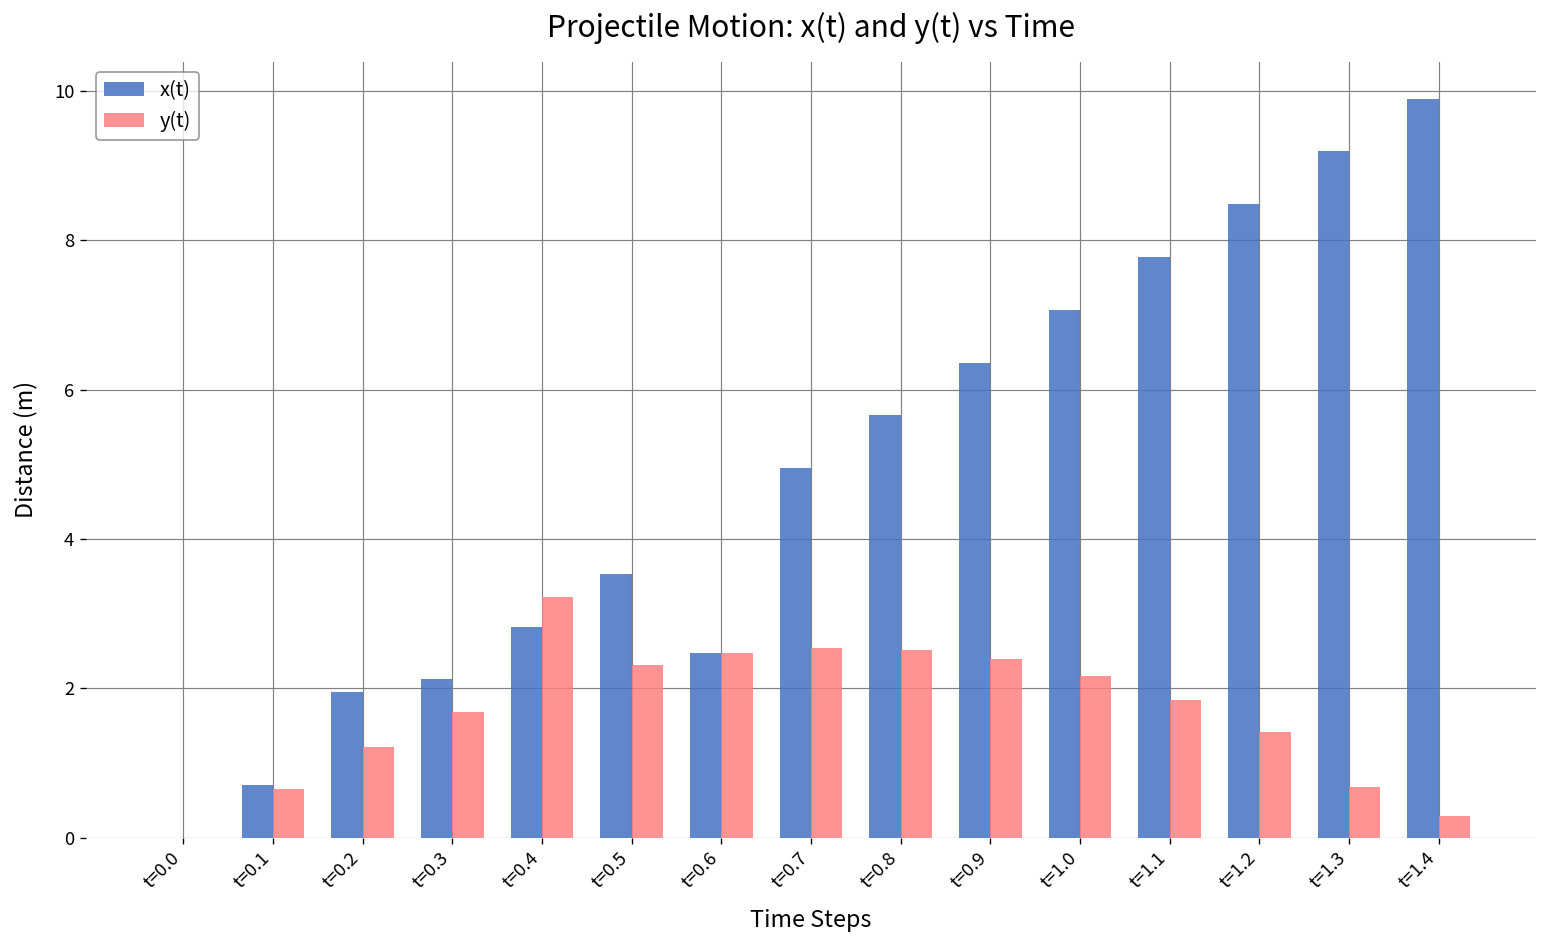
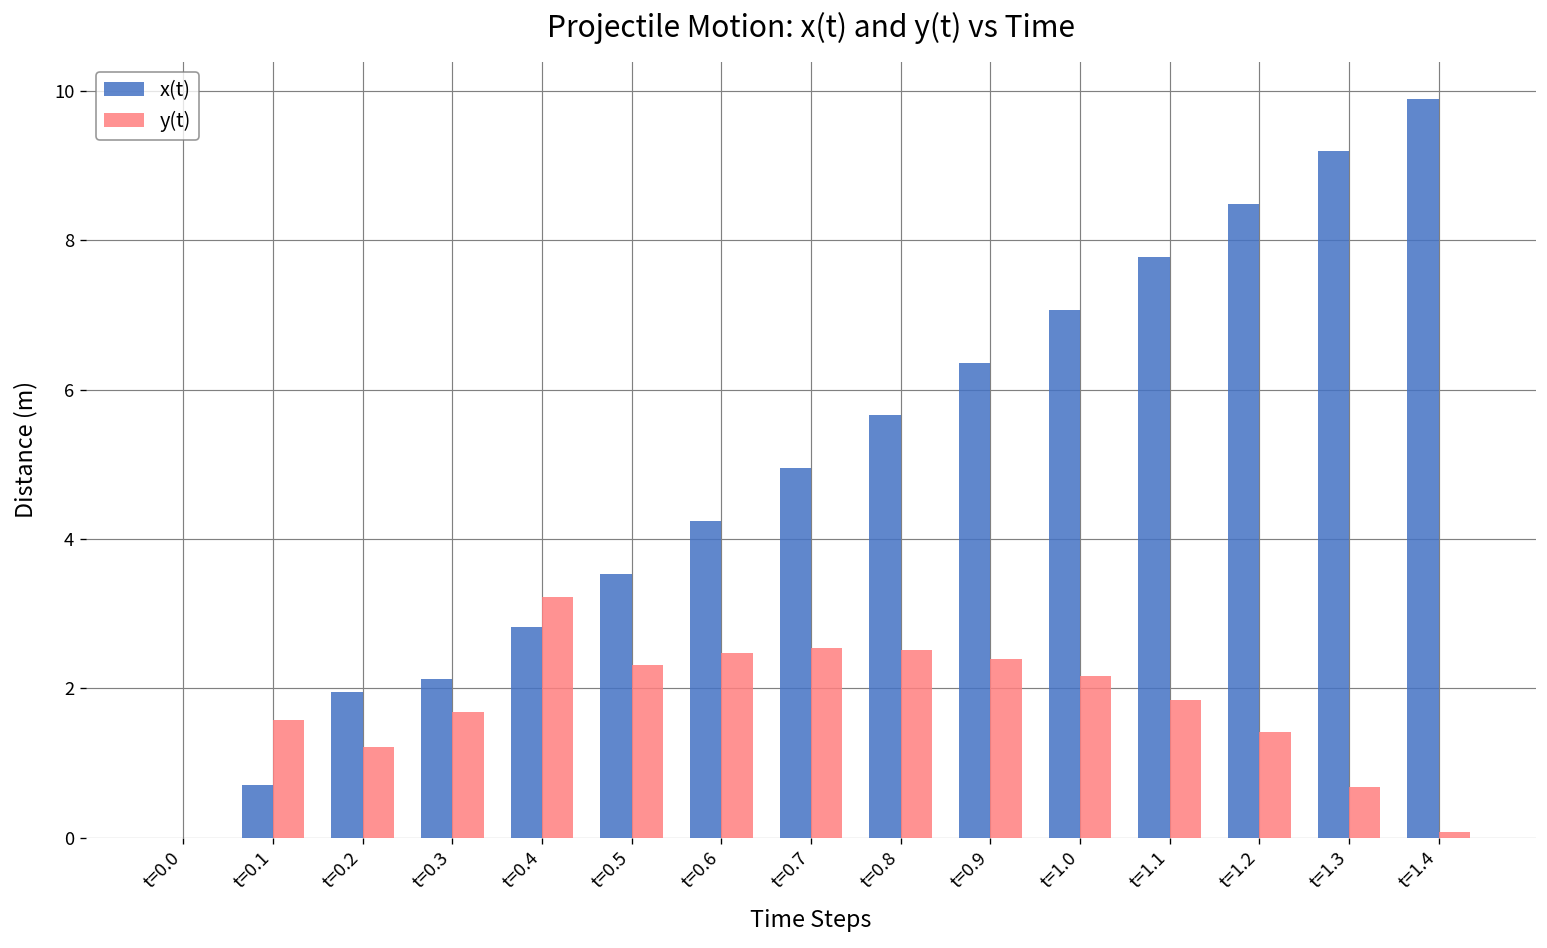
y(t), t=0.1: 0.7 -> 1.6
x(t), t=0.6: 2.5 -> 4.2
y(t), t=1.4: 0.3 -> 0.1
